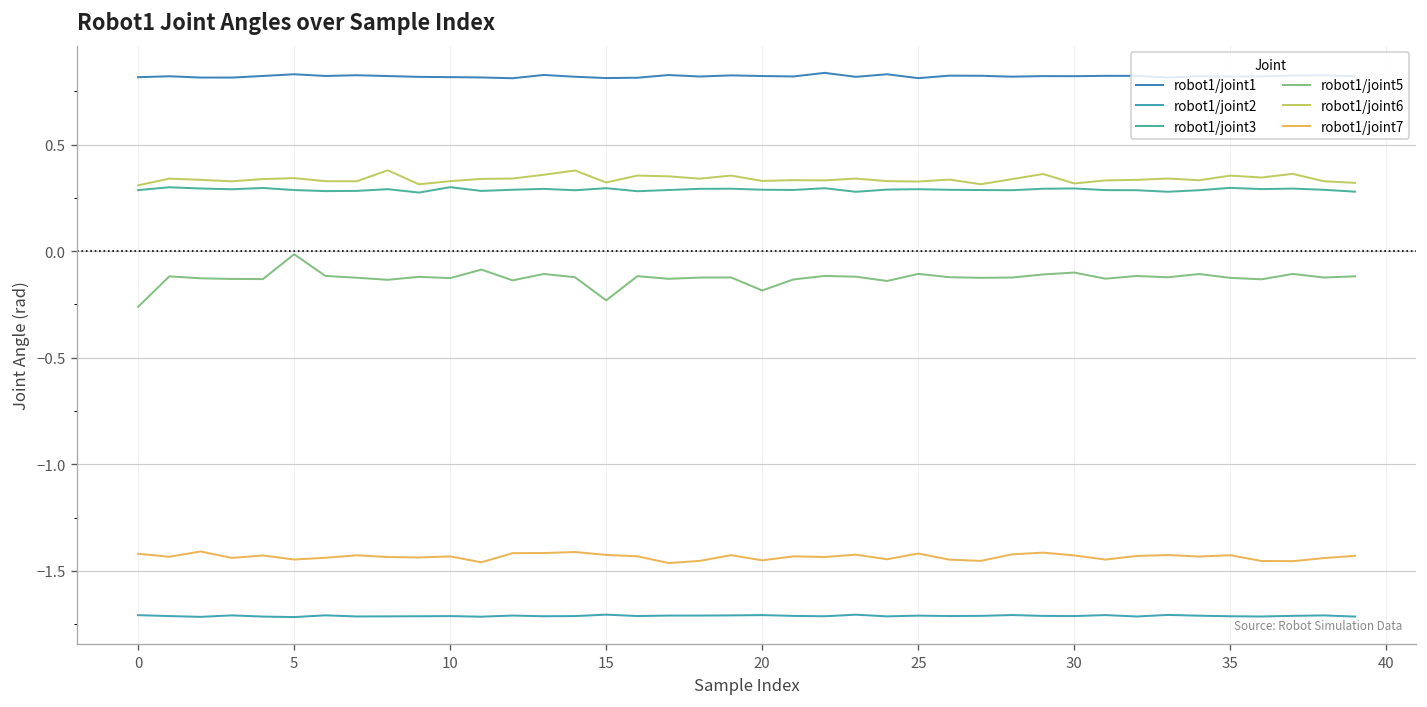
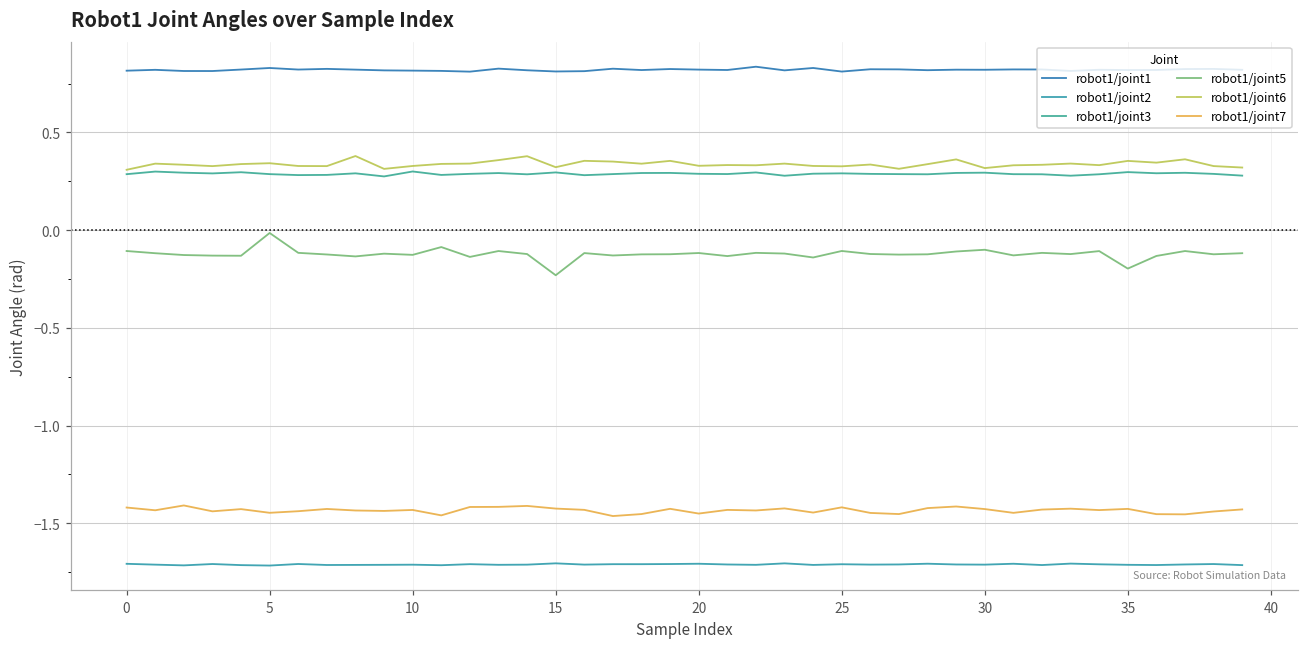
robot1/joint5, 0: -0.26 -> -0.11
robot1/joint5, 20: -0.18 -> -0.12
robot1/joint5, 35: -0.13 -> -0.20
